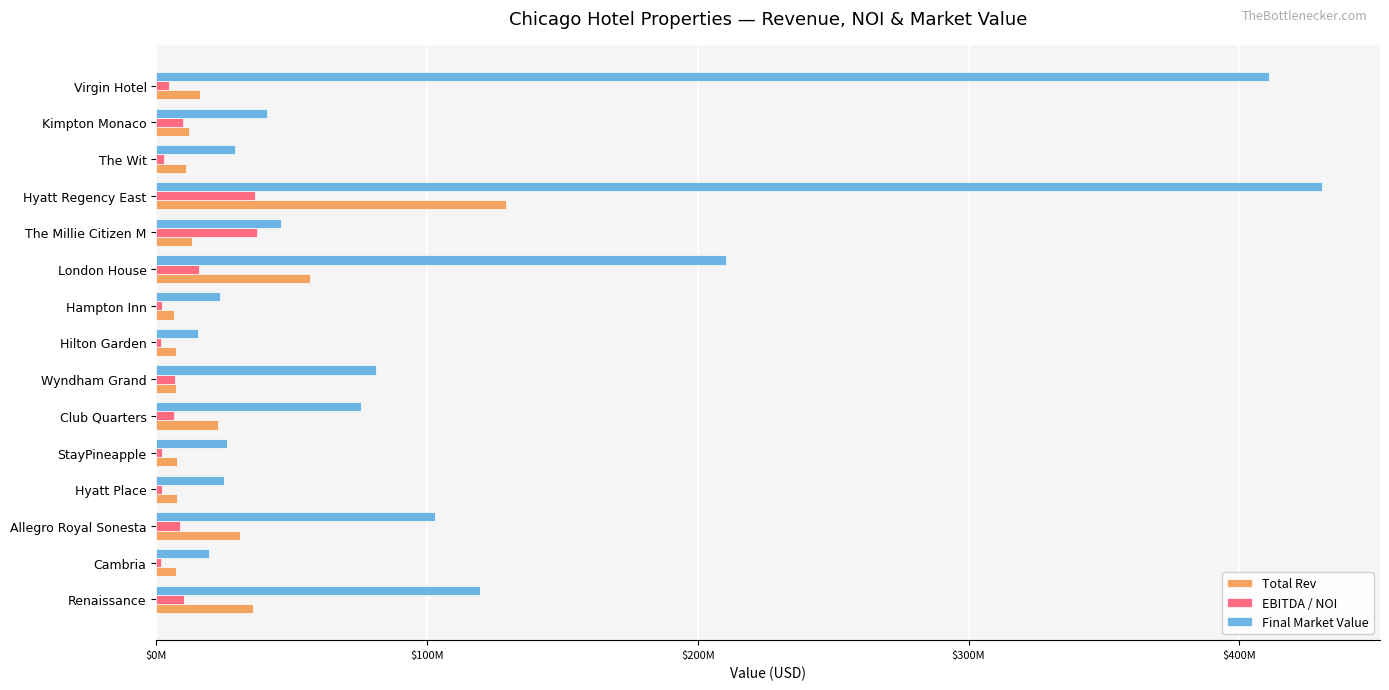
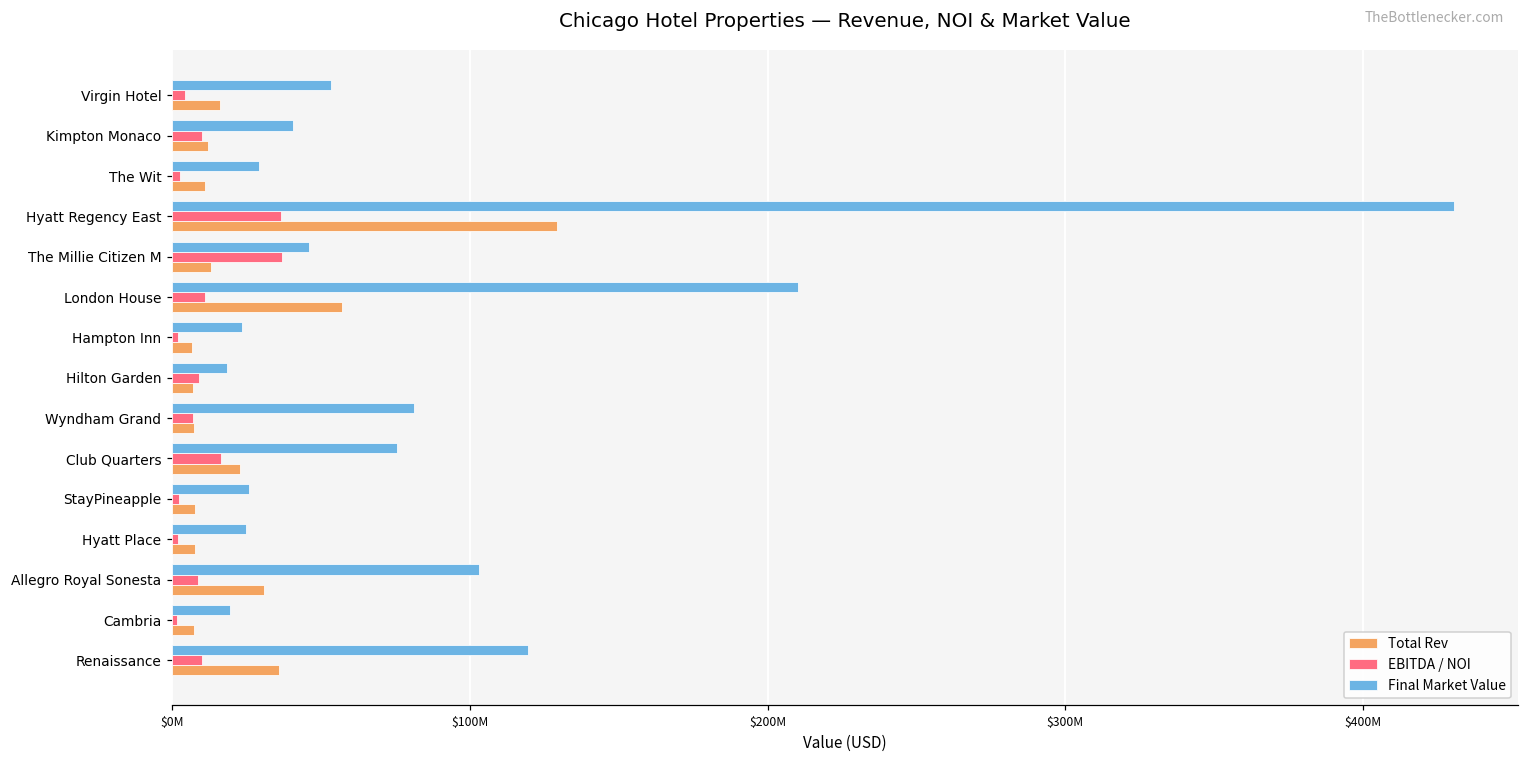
Final Market Value, Virgin Hotel: $411000000 -> $53000000
EBITDA / NOI, London House: $16000000 -> $11000000
Final Market Value, Hilton Garden: $15000000 -> $19000000
EBITDA / NOI, Hilton Garden: $2000000 -> $9000000
EBITDA / NOI, Club Quarters: $6000000 -> $16000000
